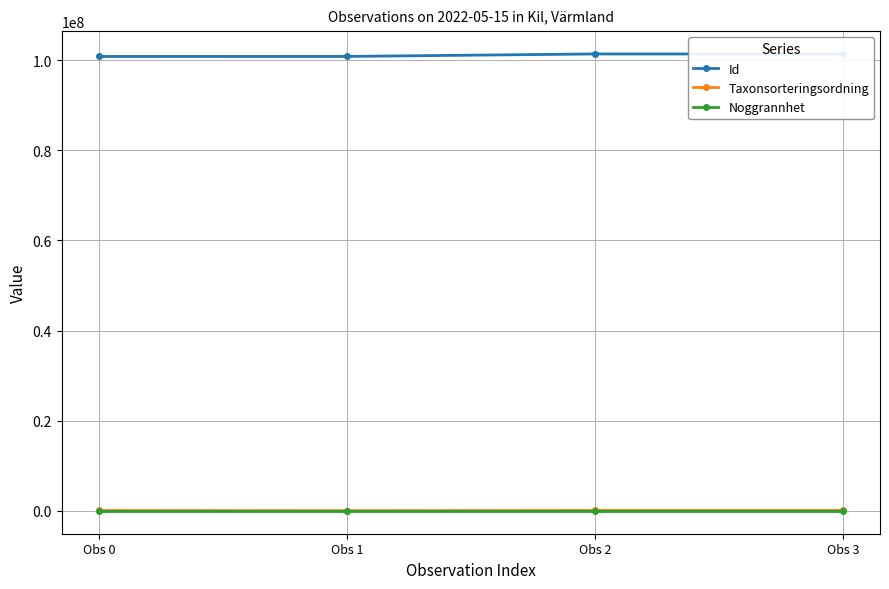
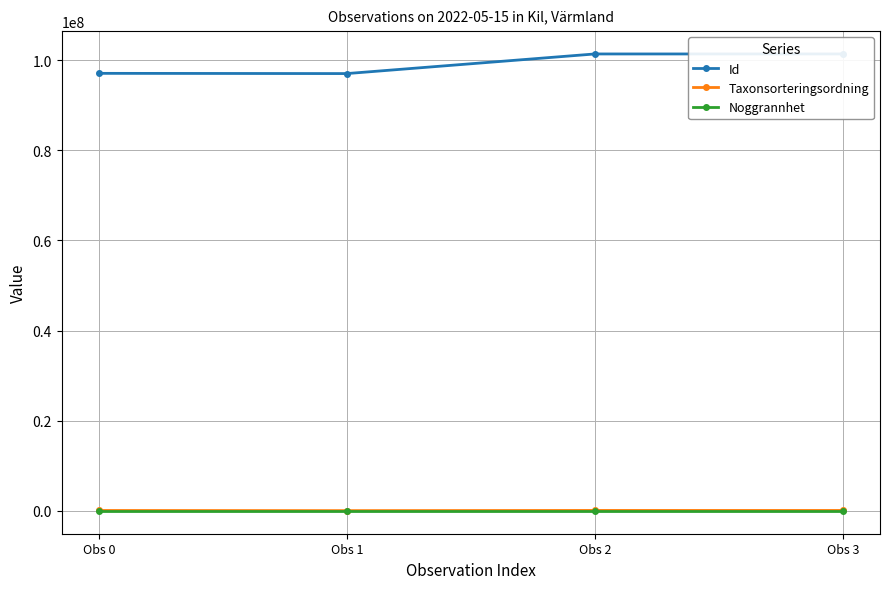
Id, Obs 0: 101000000 -> 97000000
Id, Obs 1: 101000000 -> 97000000
